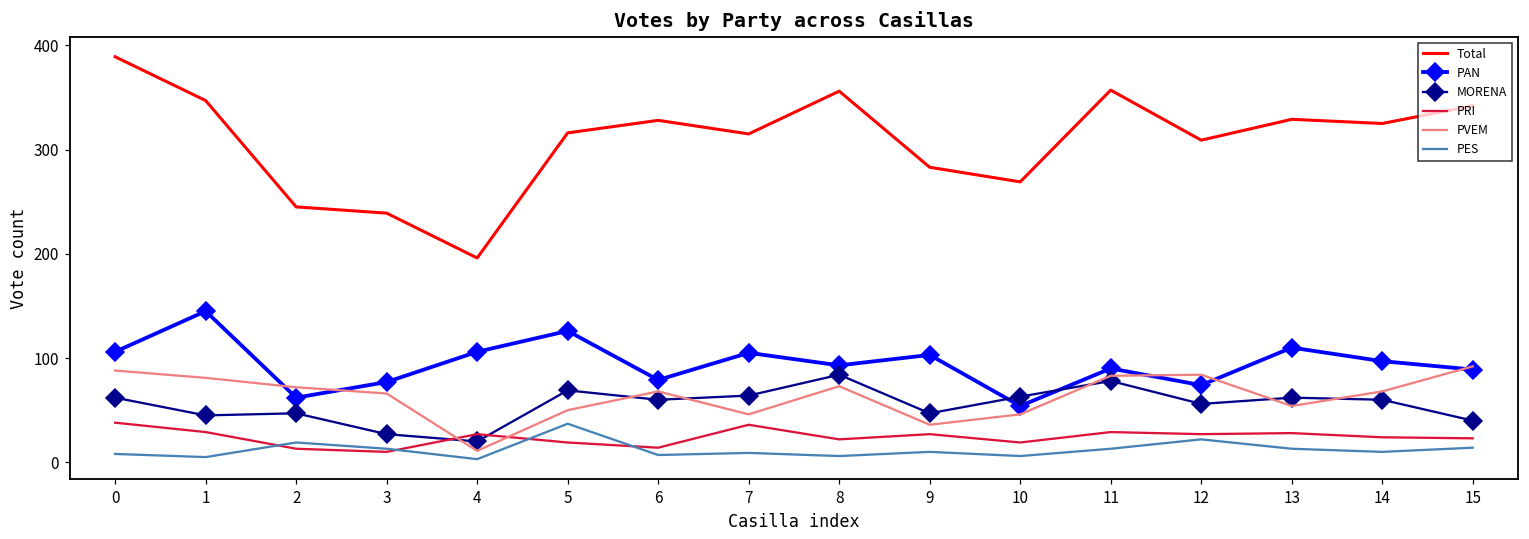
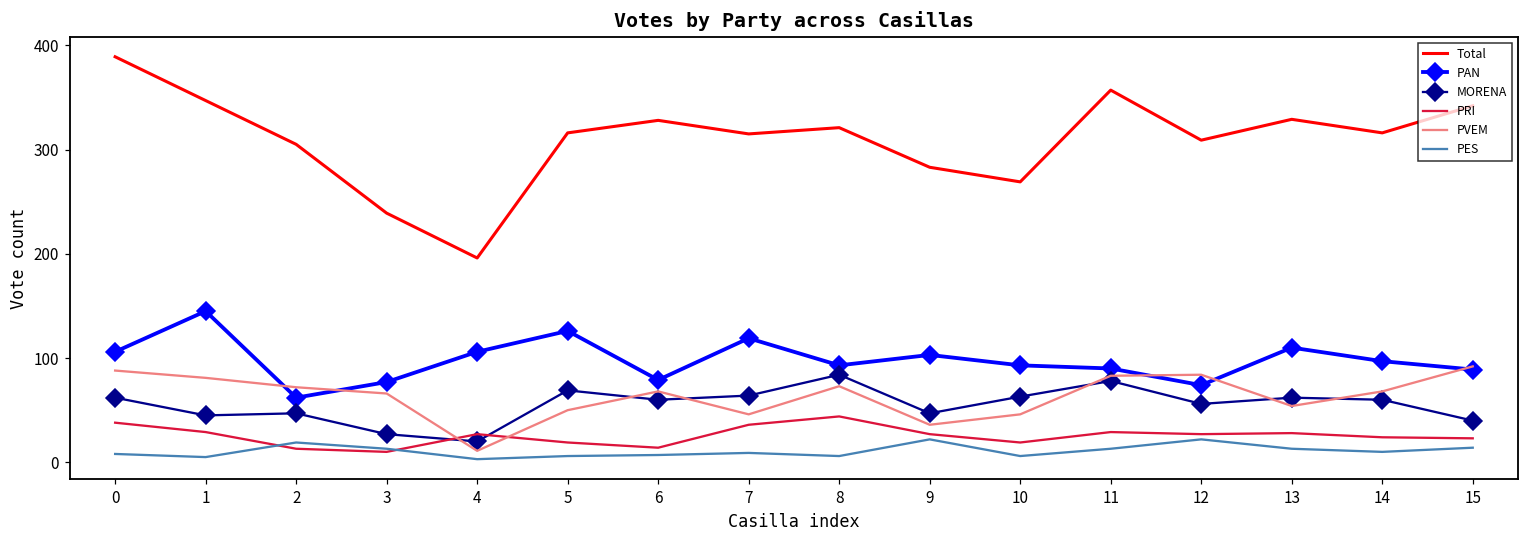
Total, 2: 250 -> 310
PES, 5: 40 -> 10
PAN, 7: 110 -> 120
Total, 8: 360 -> 320
PRI, 8: 20 -> 40
PES, 9: 10 -> 20
PAN, 10: 50 -> 90
Total, 14: 330 -> 320
